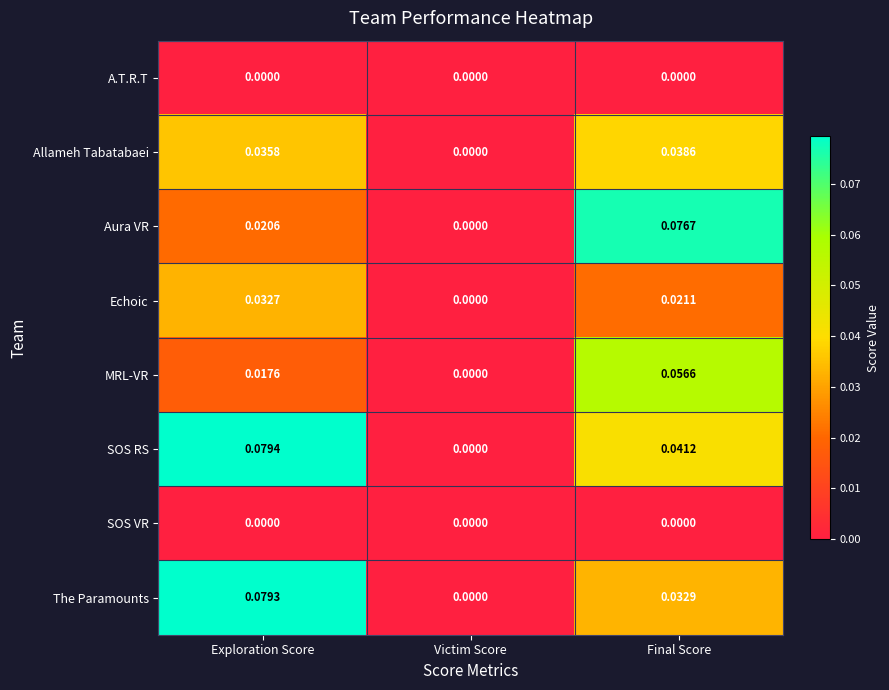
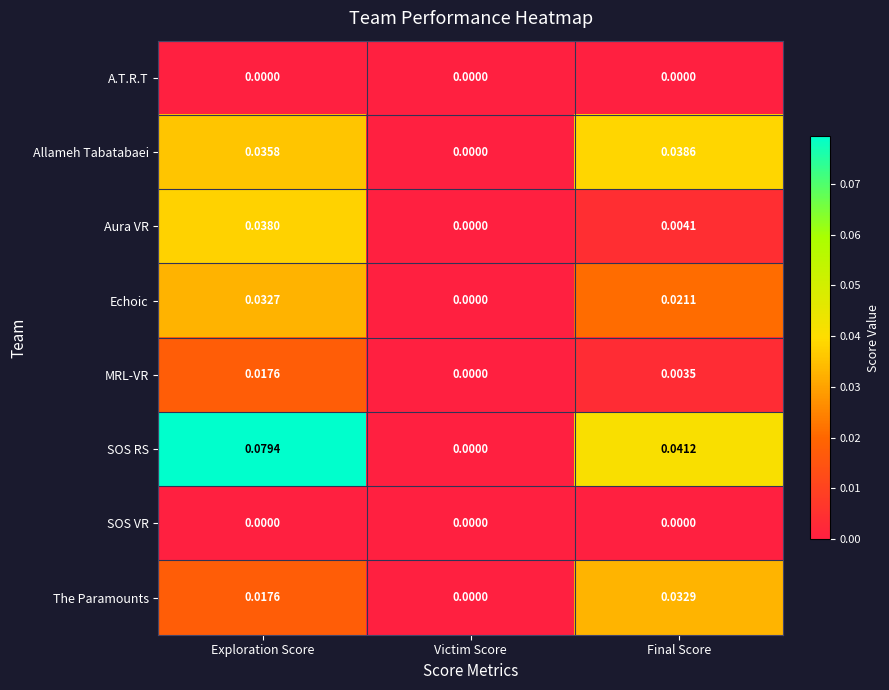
Aura VR, Exploration Score: 0.0206 -> 0.0380
Aura VR, Final Score: 0.0767 -> 0.0041
MRL-VR, Final Score: 0.0566 -> 0.0035
The Paramounts, Exploration Score: 0.0793 -> 0.0176
